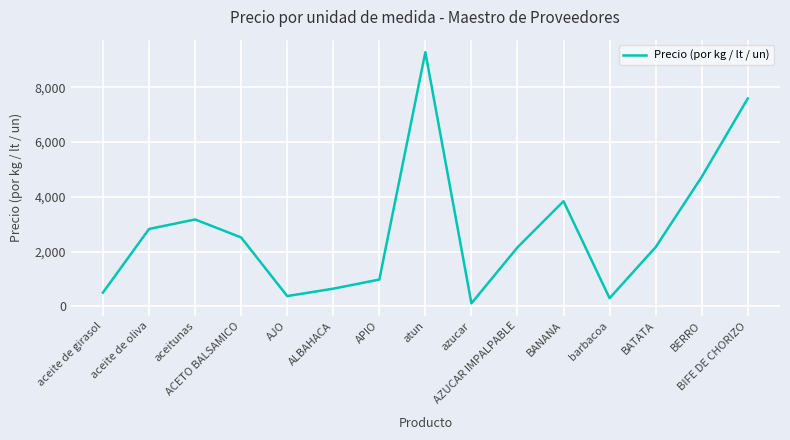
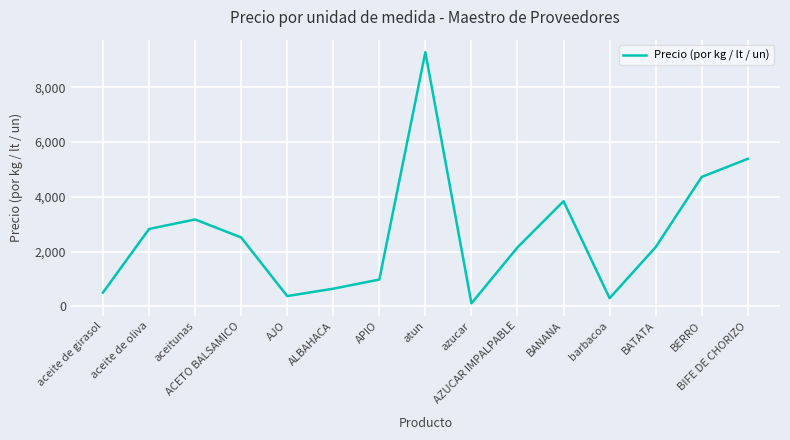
BIFE DE CHORIZO: 7,600 -> 5,400
